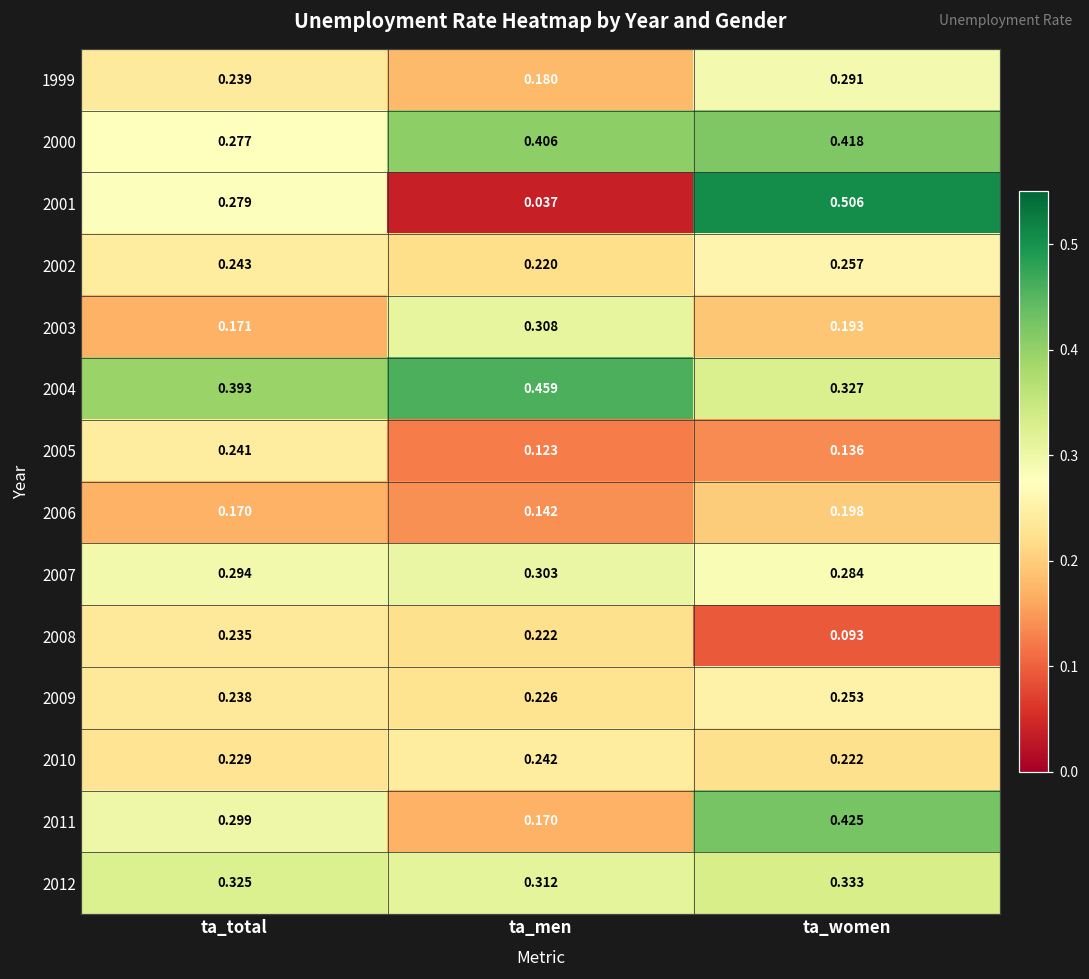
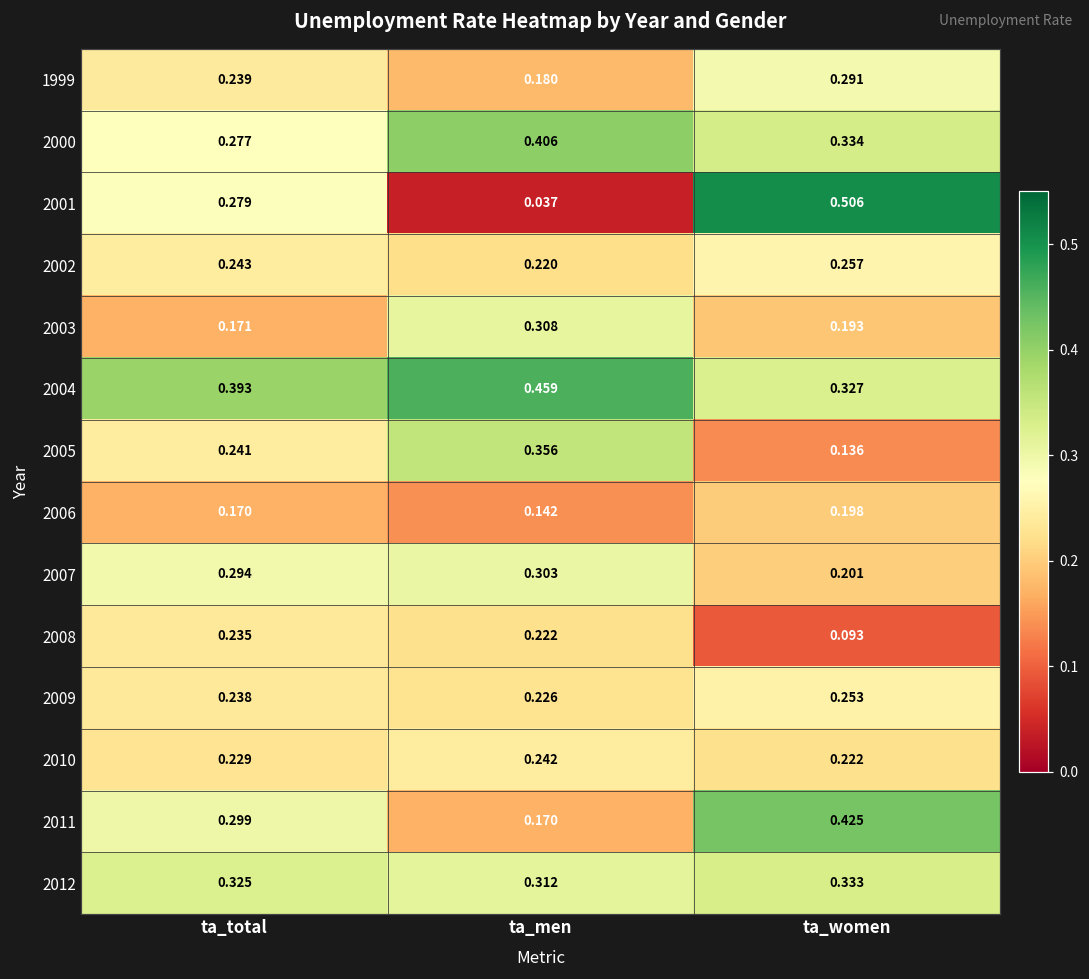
2000, ta_women: 0.418 -> 0.334
2005, ta_men: 0.123 -> 0.356
2007, ta_women: 0.284 -> 0.201
